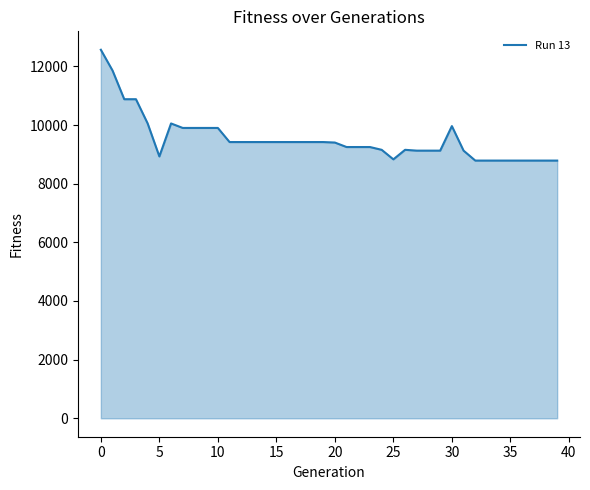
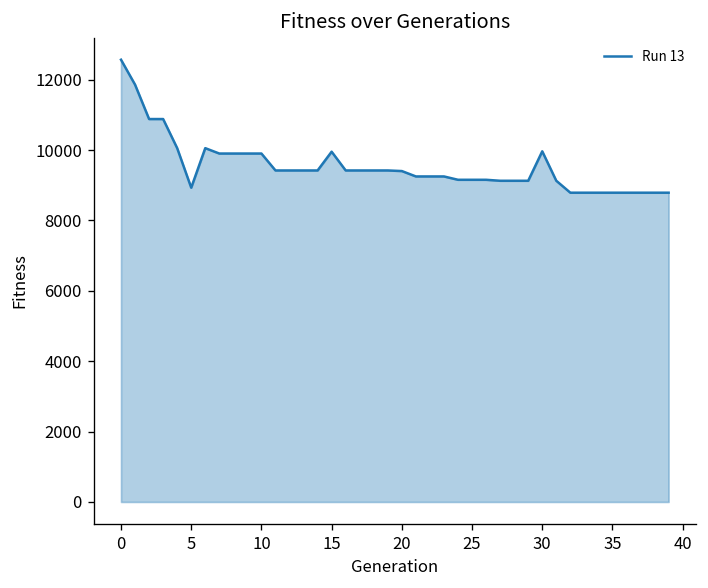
15: 9400 -> 10000
25: 8800 -> 9200
